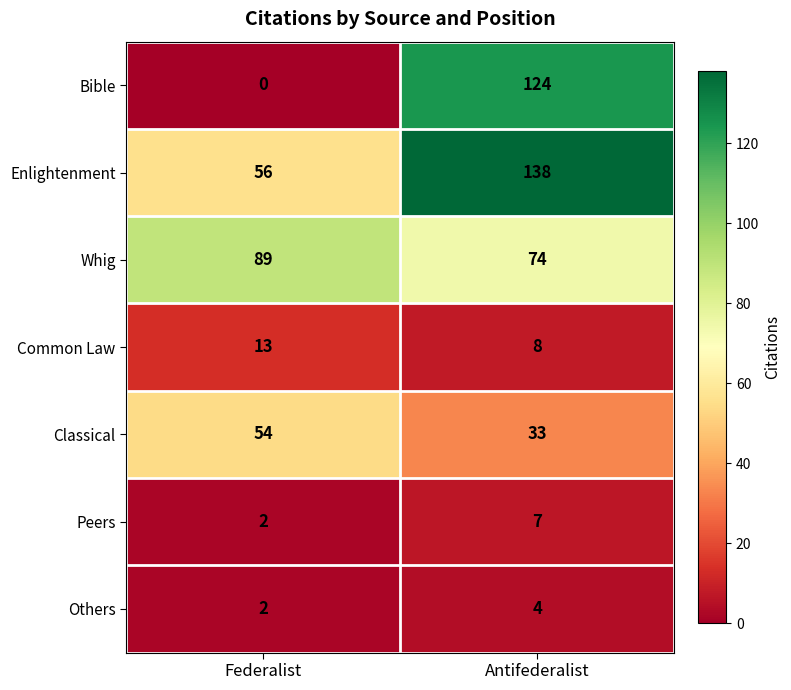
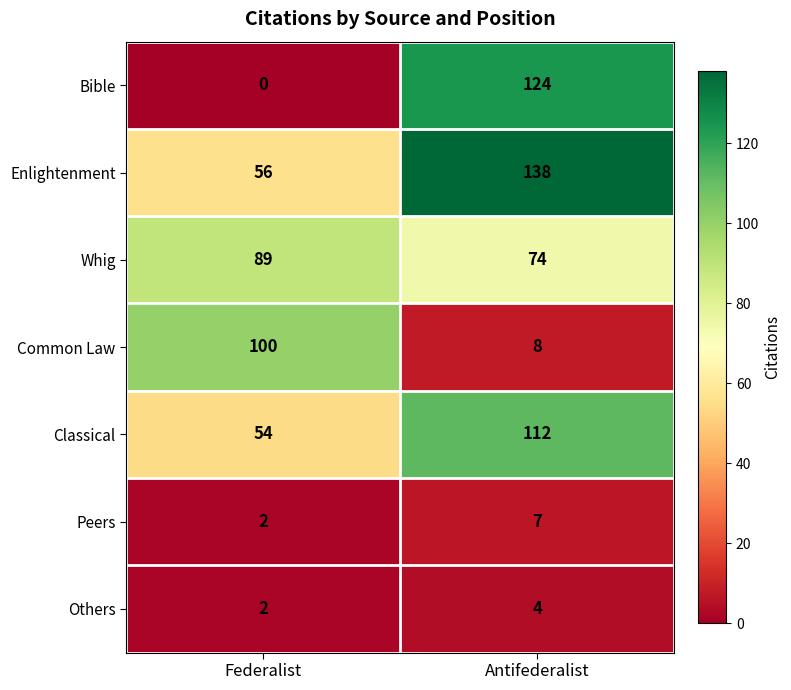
Common Law, Federalist: 13 -> 100
Classical, Antifederalist: 33 -> 112
